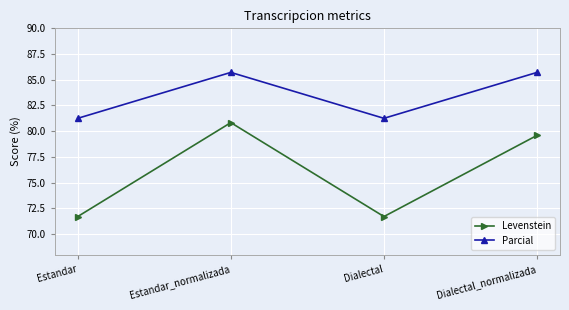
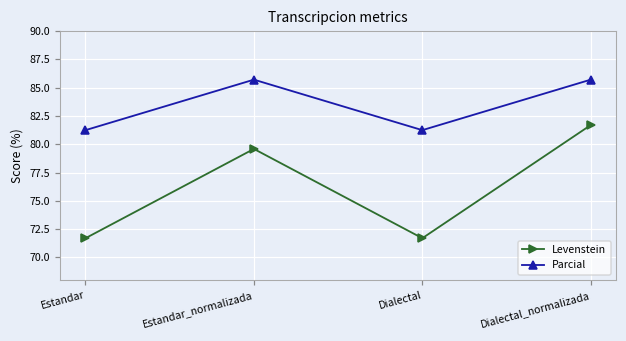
Levenstein, Estandar_normalizada: 80.8 -> 79.6
Levenstein, Dialectal_normalizada: 79.6 -> 81.7
